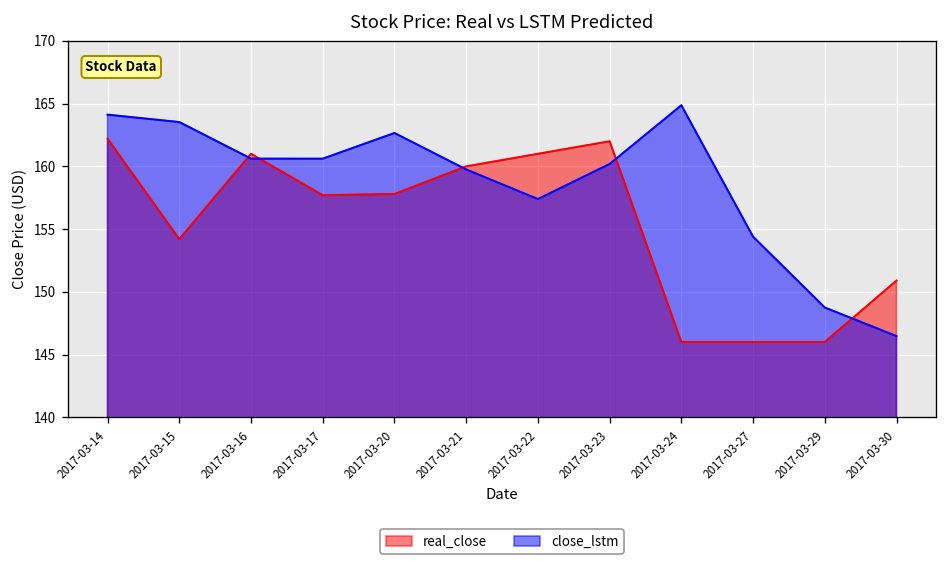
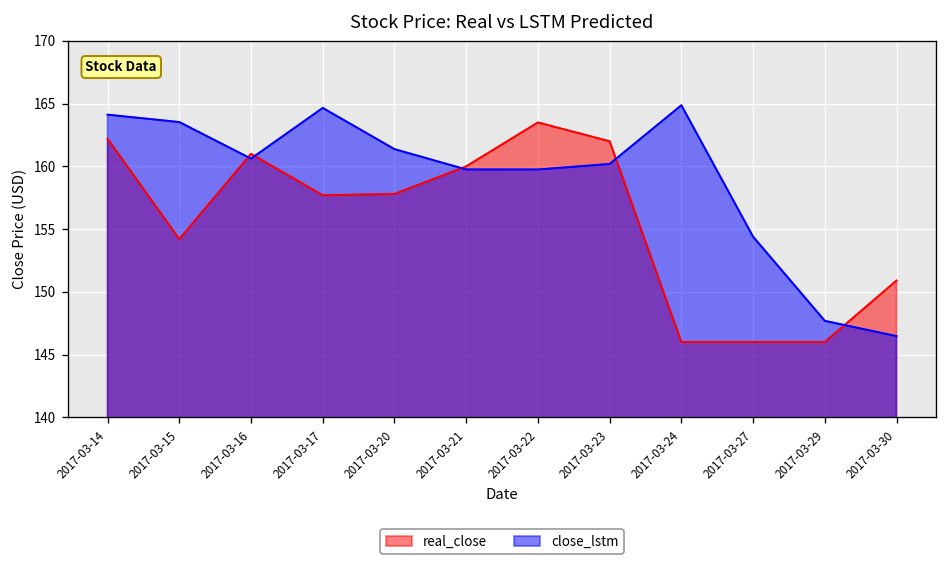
close_lstm, 2017-03-17: 160.6 -> 164.7
close_lstm, 2017-03-20: 162.7 -> 161.4
real_close, 2017-03-22: 161.0 -> 163.5
close_lstm, 2017-03-22: 157.4 -> 159.8
close_lstm, 2017-03-29: 148.7 -> 147.7
